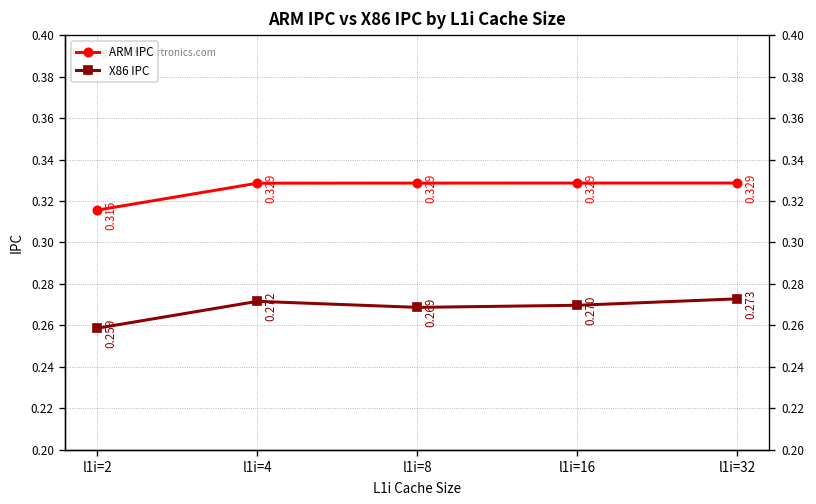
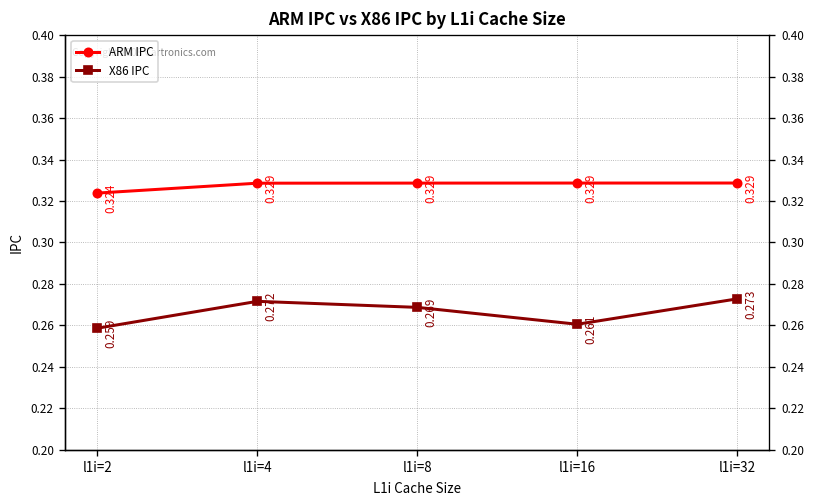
ARM IPC, l1i=2: 0.316 -> 0.324
X86 IPC, l1i=16: 0.270 -> 0.261
